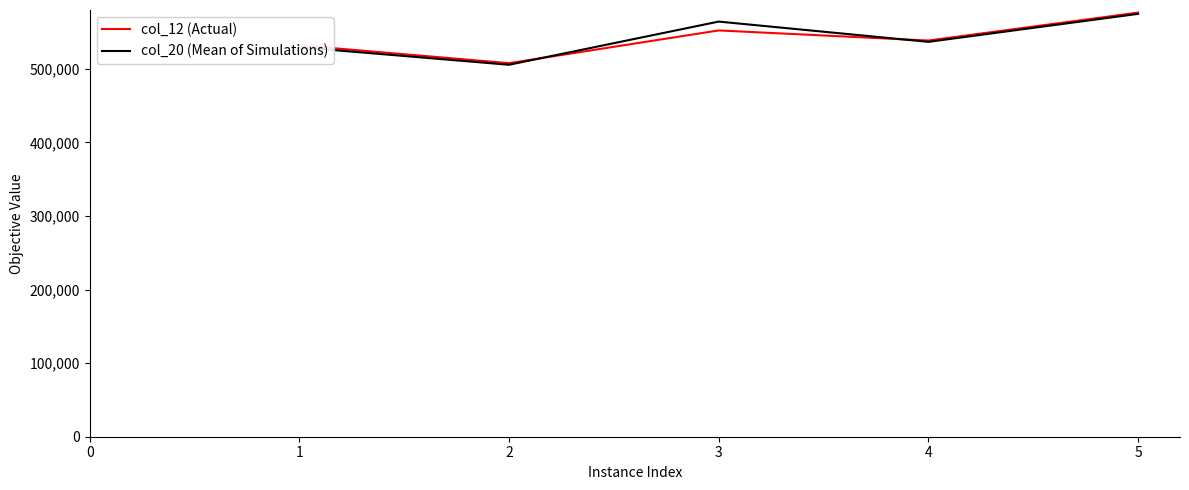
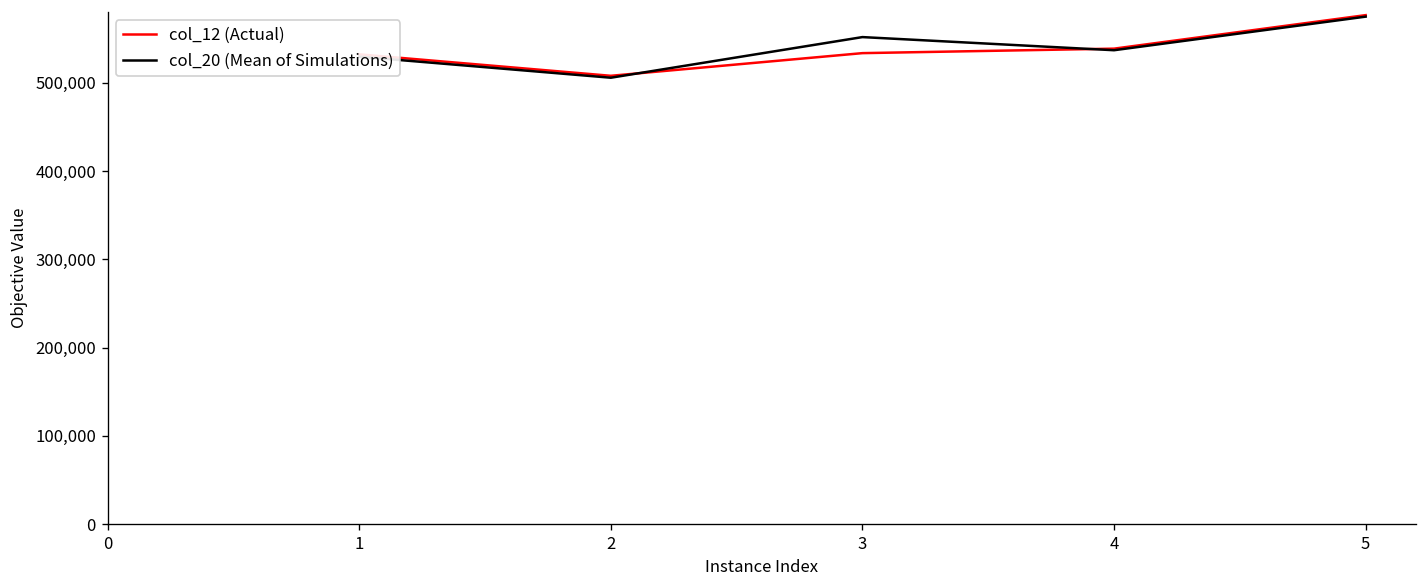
col_12 (Actual), 3: 550,000 -> 530,000
col_20 (Mean of Simulations), 3: 560,000 -> 550,000
